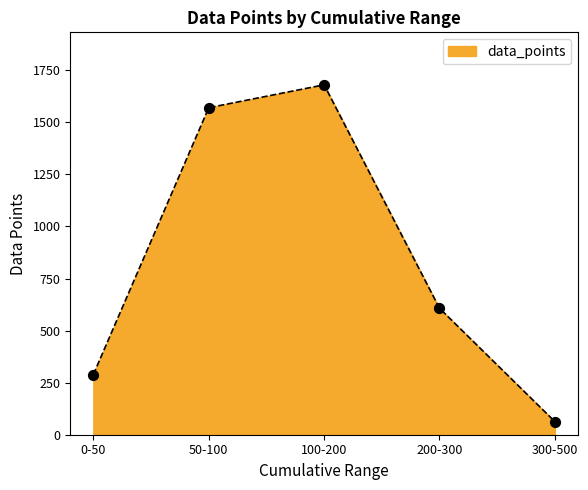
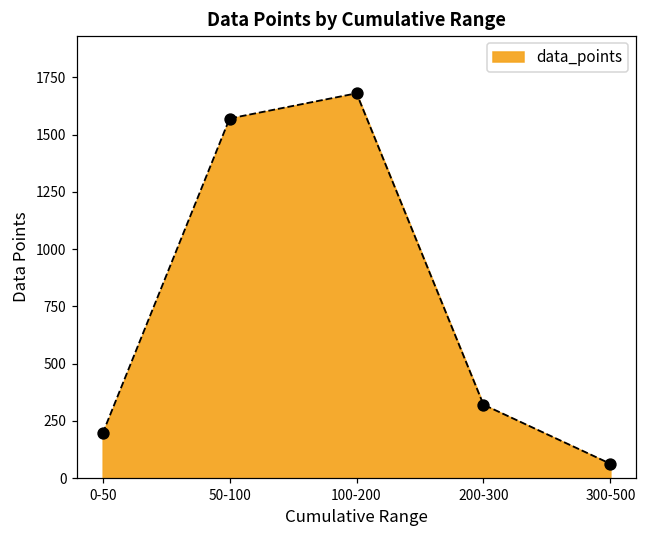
0-50: 290 -> 200
200-300: 610 -> 320
